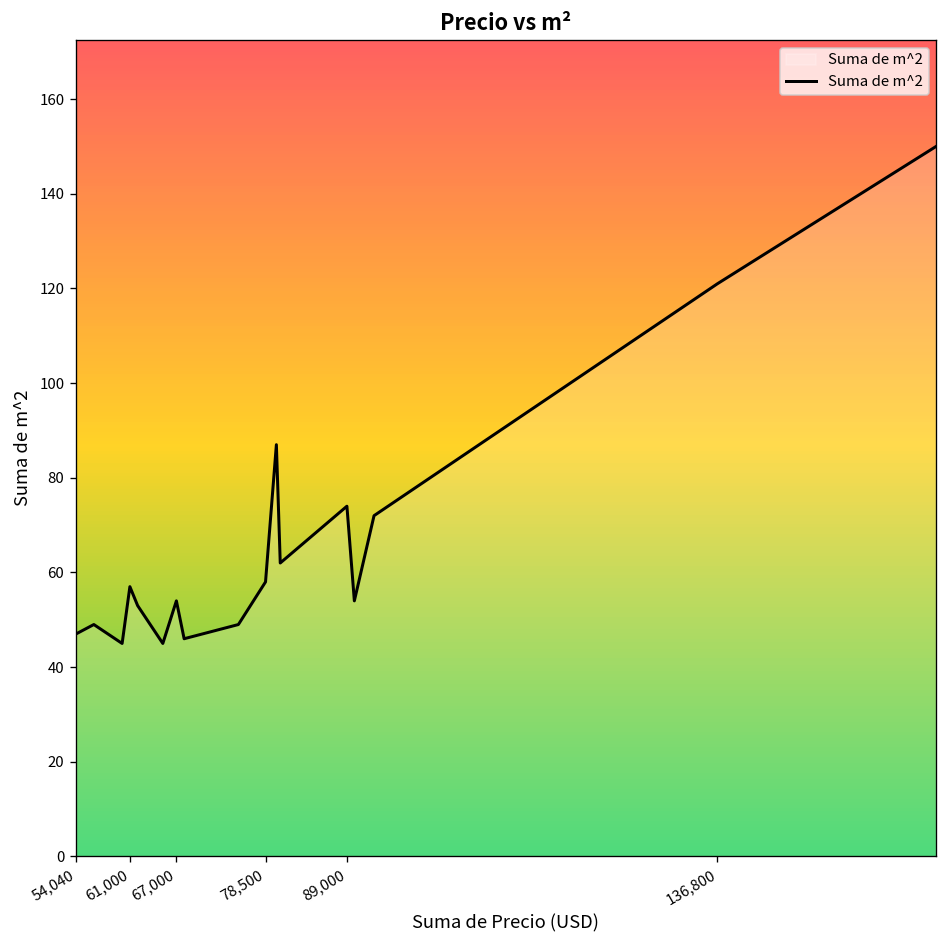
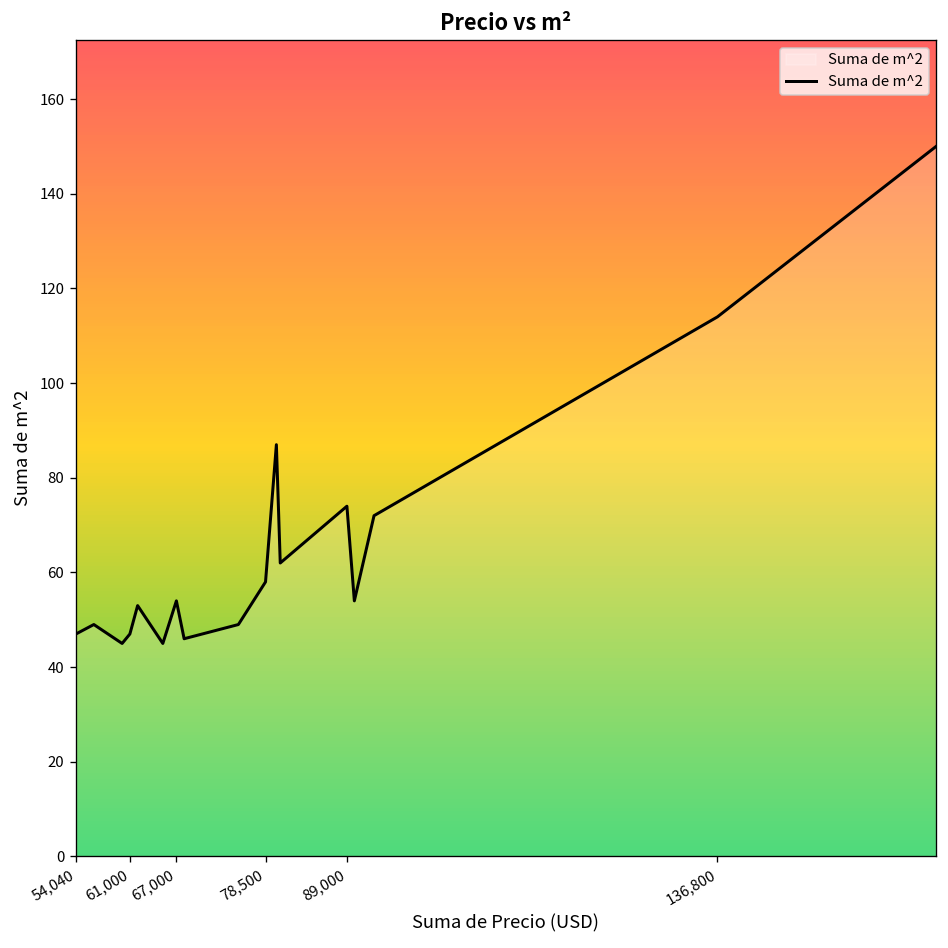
61,000: 57 -> 47
136,800: 121 -> 114
